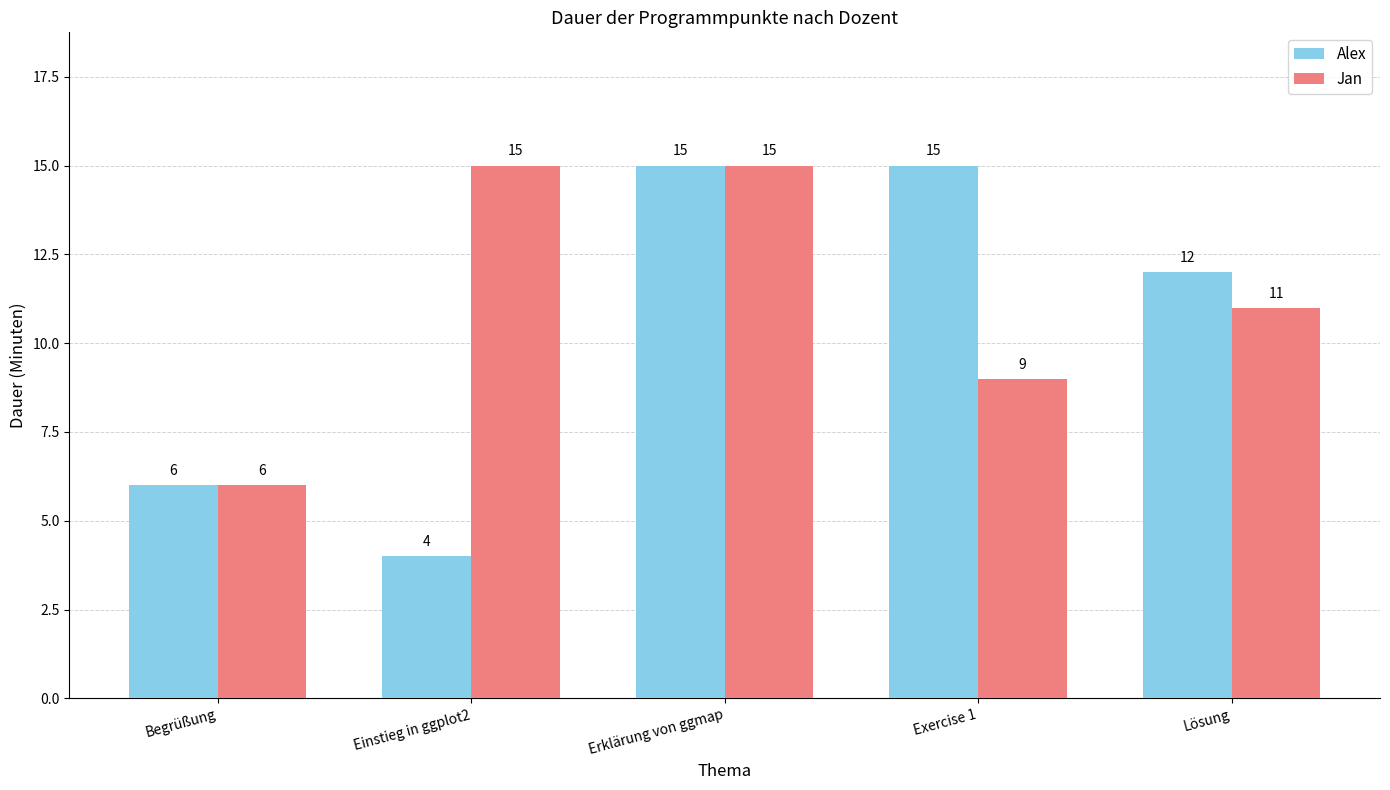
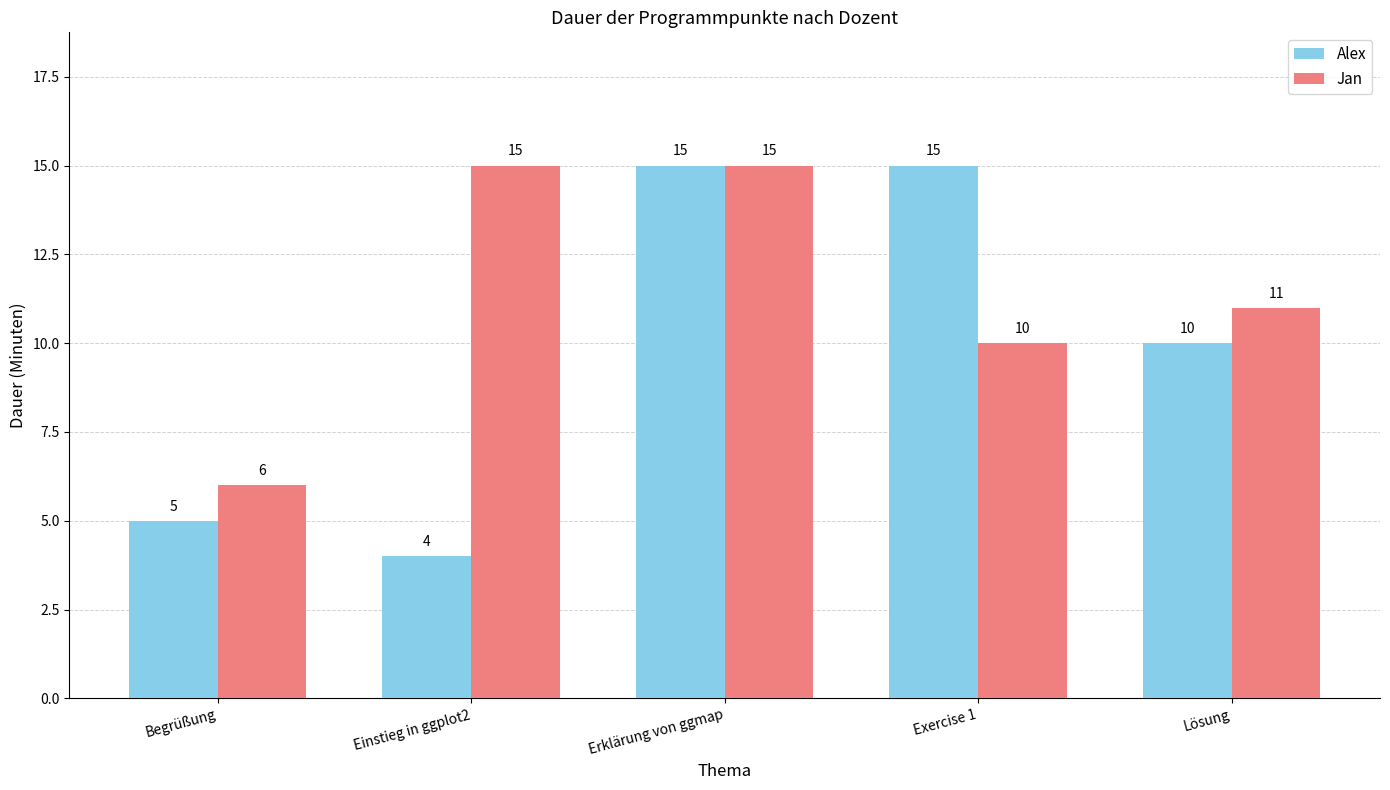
Alex, Begrüßung: 6 -> 5
Jan, Exercise 1: 9 -> 10
Alex, Lösung: 12 -> 10
